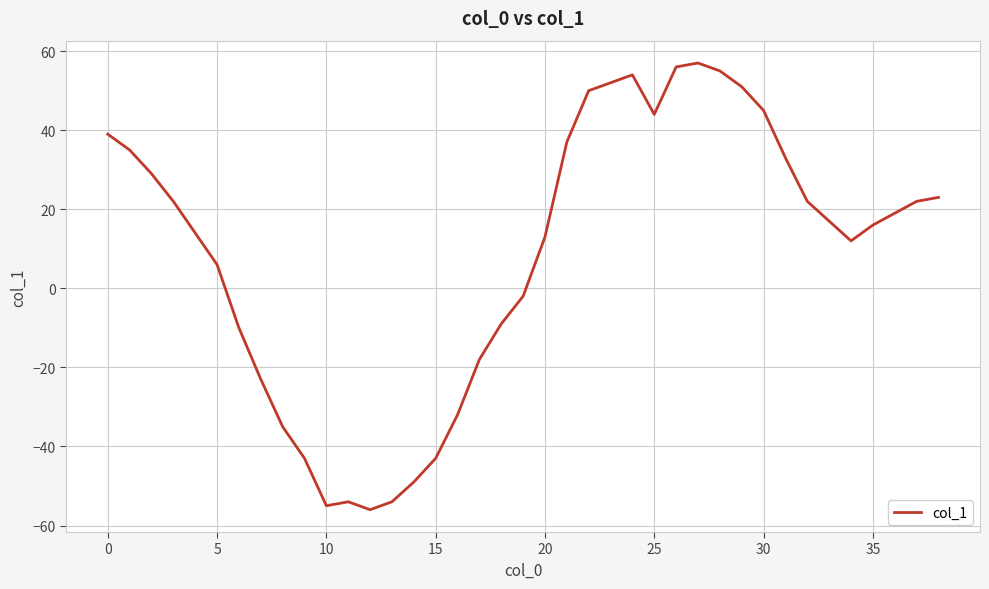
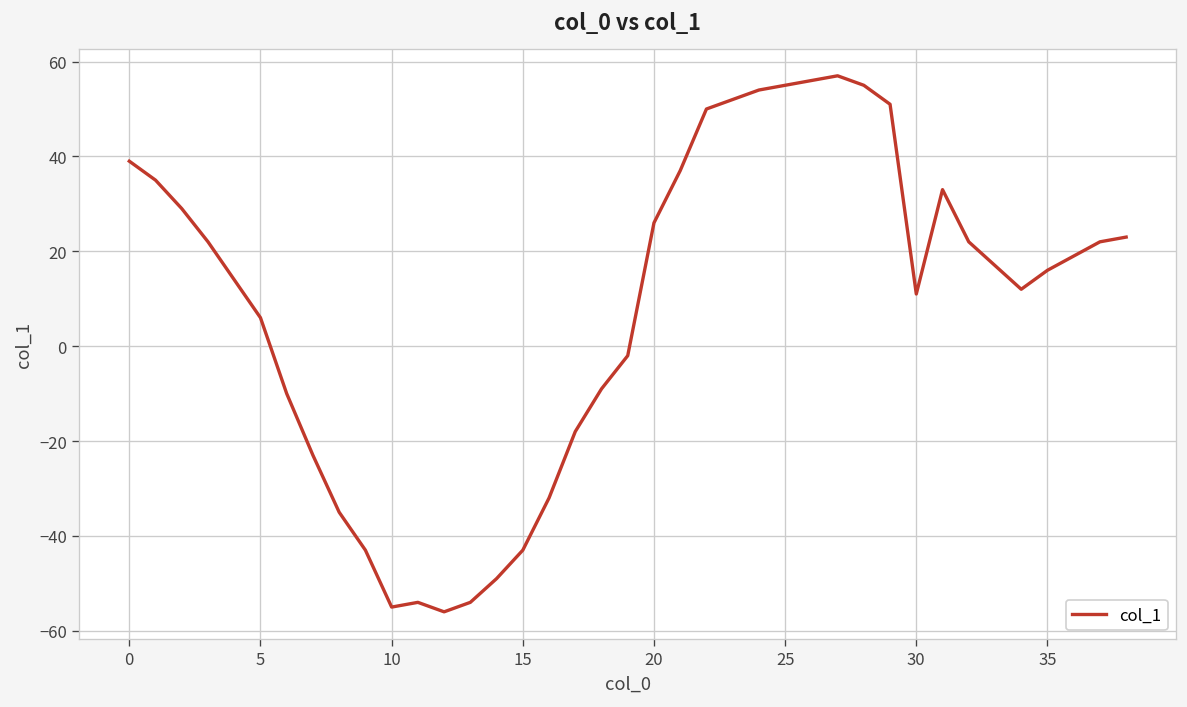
20: 13 -> 26
25: 44 -> 55
30: 45 -> 11
